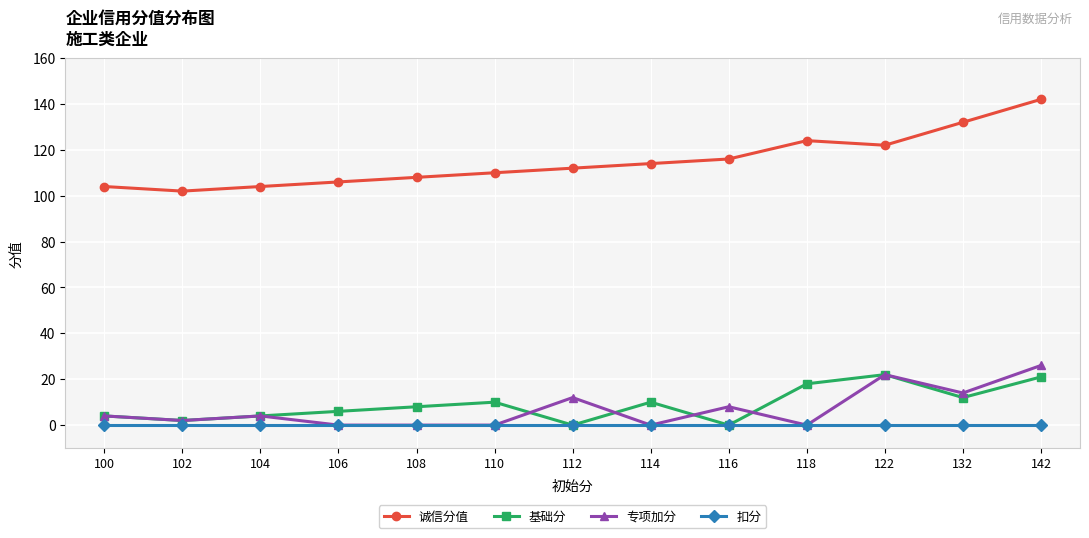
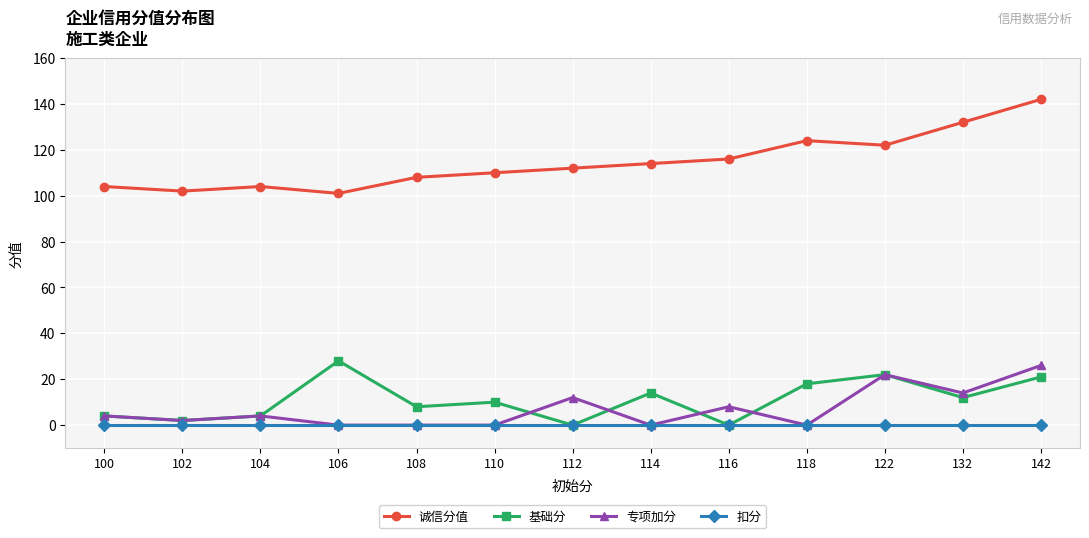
诚信分值, 106: 106 -> 101
基础分, 106: 6 -> 28
基础分, 114: 10 -> 14
